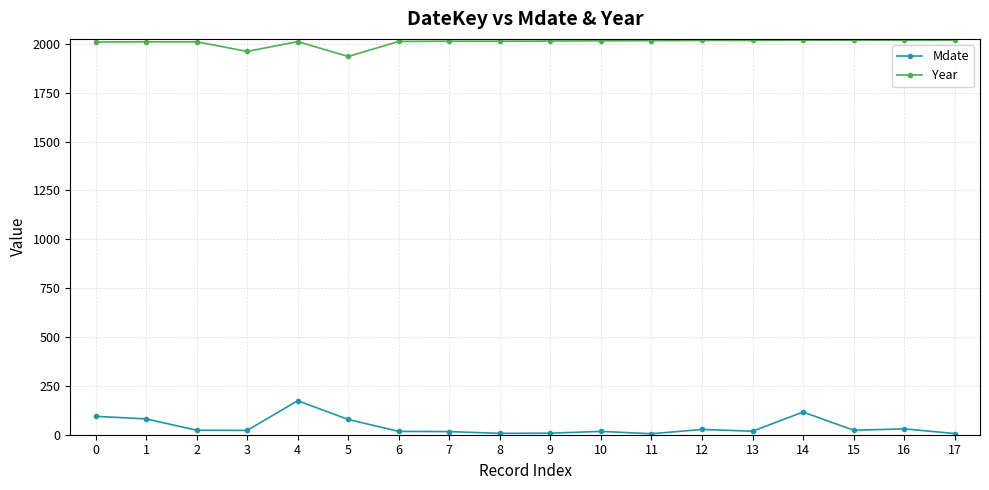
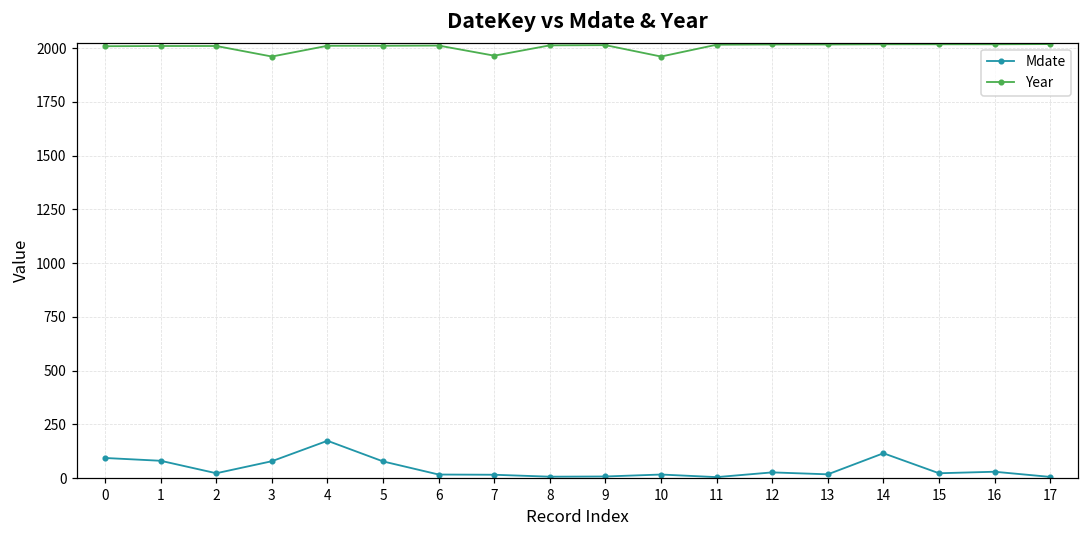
Mdate, 3: 20 -> 80
Year, 5: 1940 -> 2010
Year, 7: 2010 -> 1970
Year, 10: 2020 -> 1960
